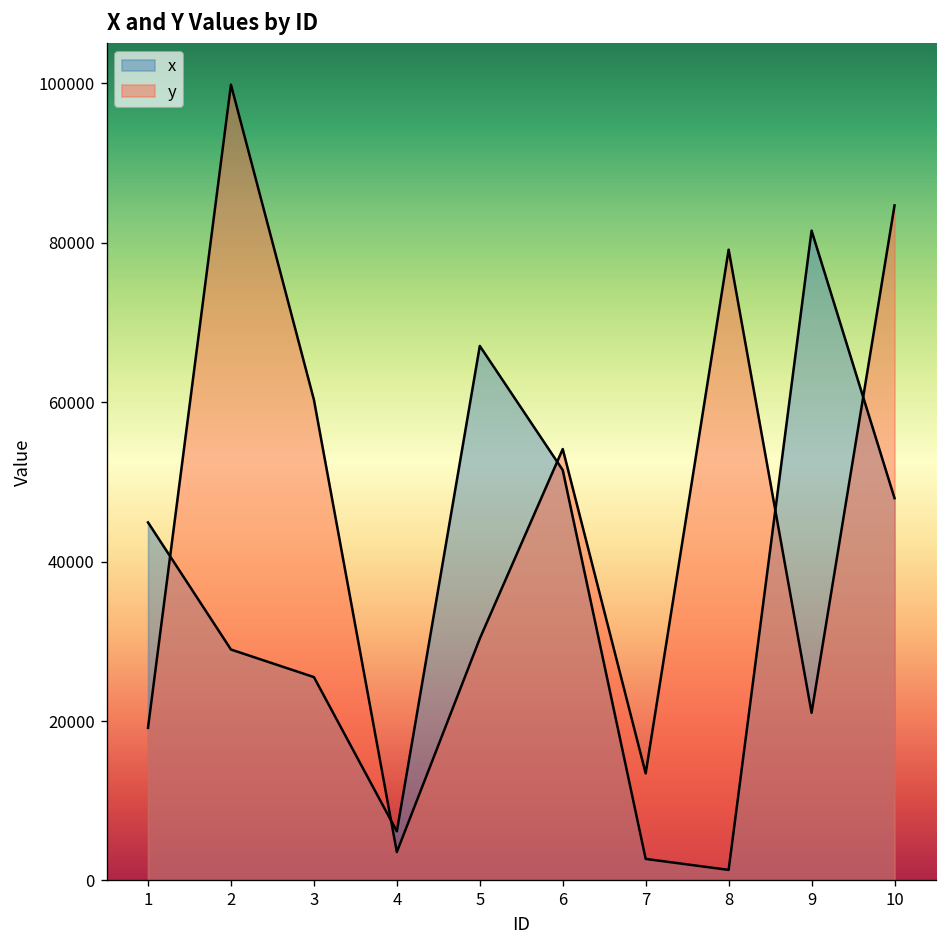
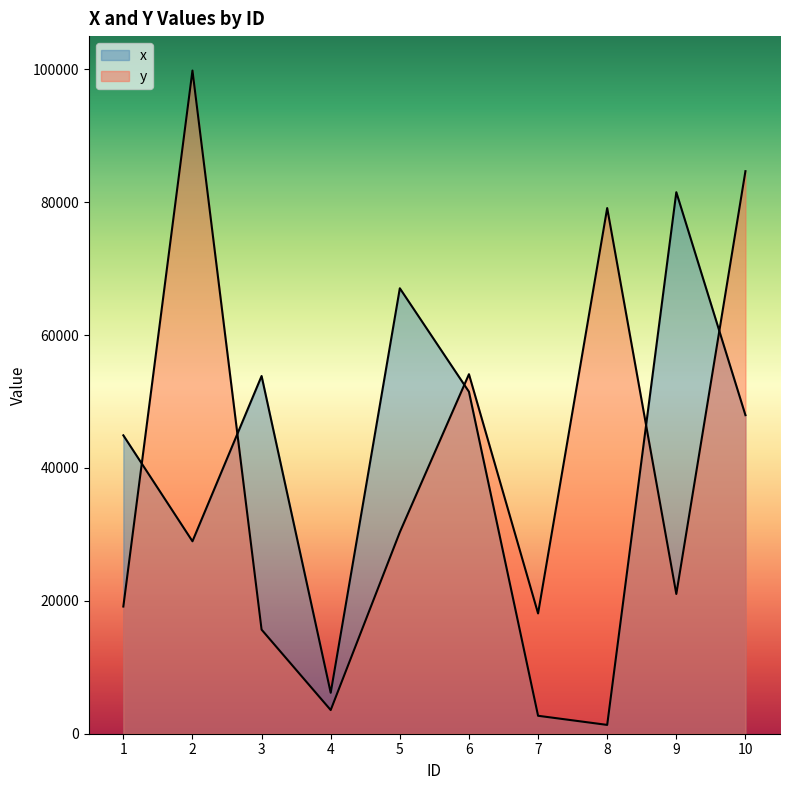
x, 3: 26000 -> 54000
y, 3: 60000 -> 16000
y, 7: 13000 -> 18000
